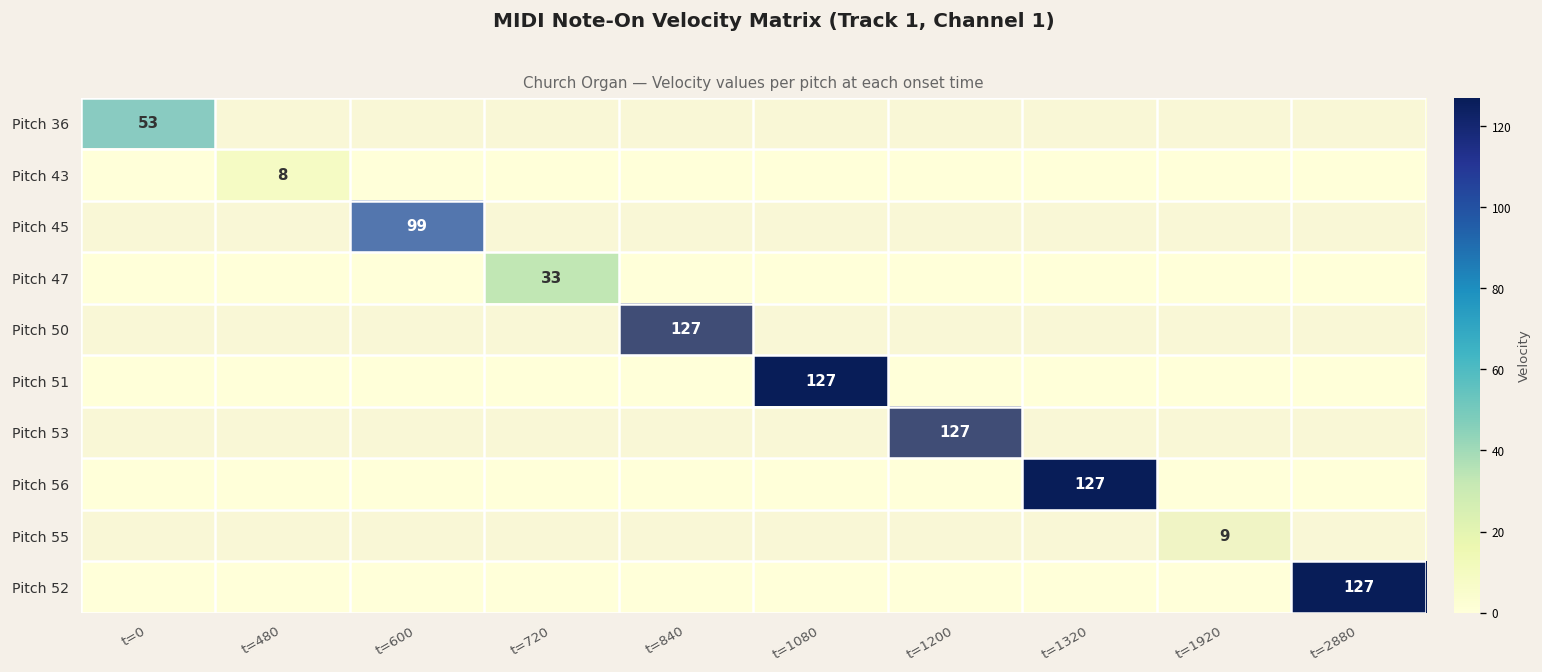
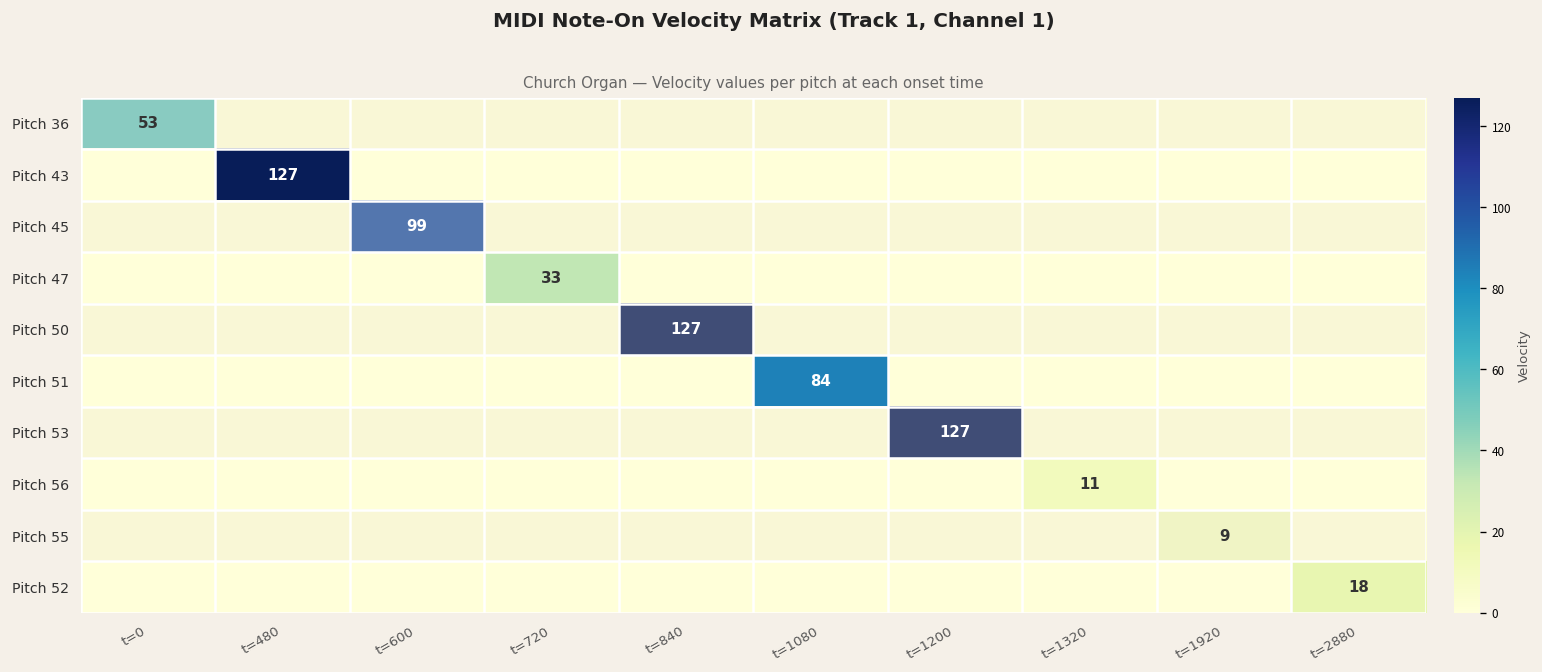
Pitch 43, t=480: 8 -> 127
Pitch 51, t=1080: 127 -> 84
Pitch 56, t=1320: 127 -> 11
Pitch 52, t=2880: 127 -> 18
